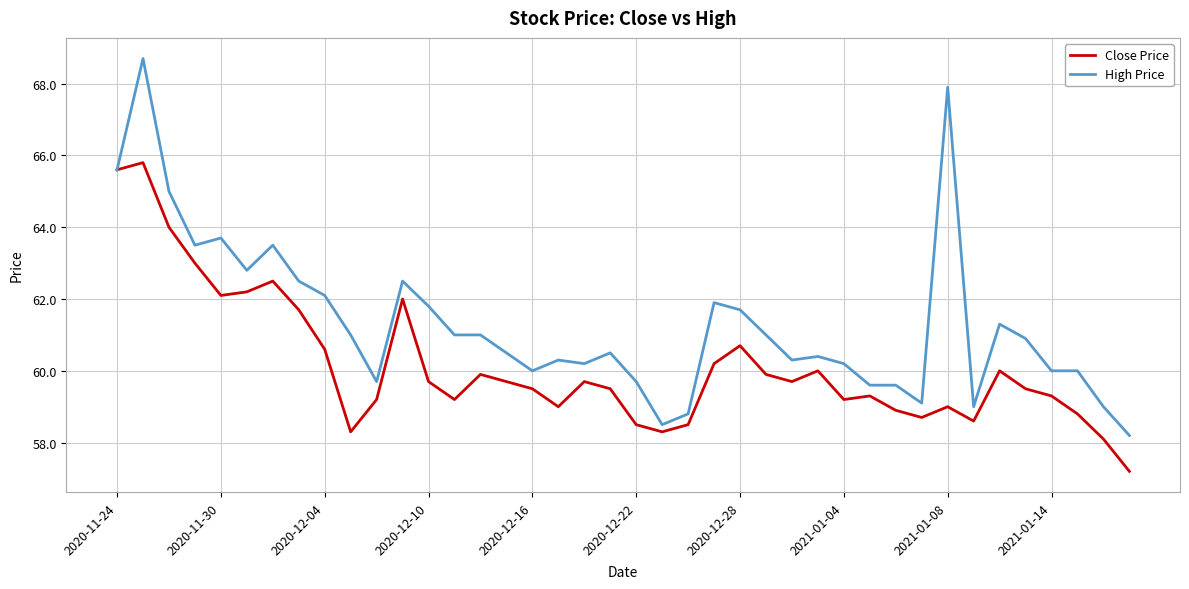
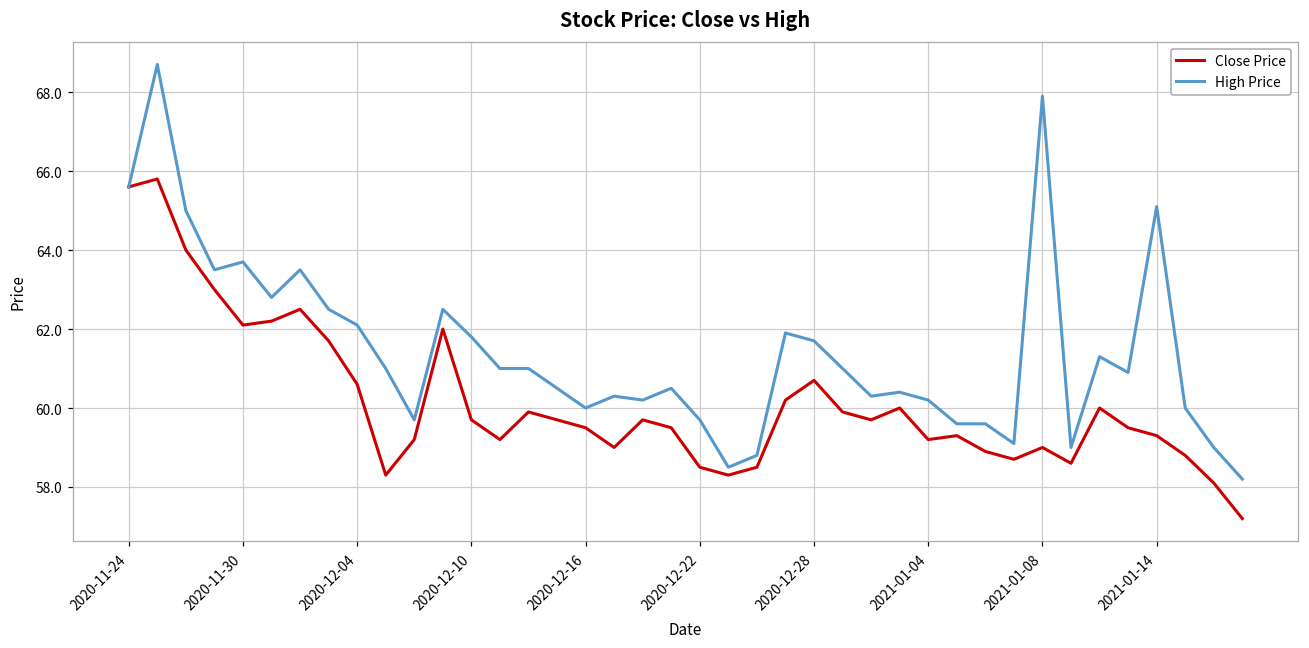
High Price, 2021-01-14: 60.0 -> 65.1
